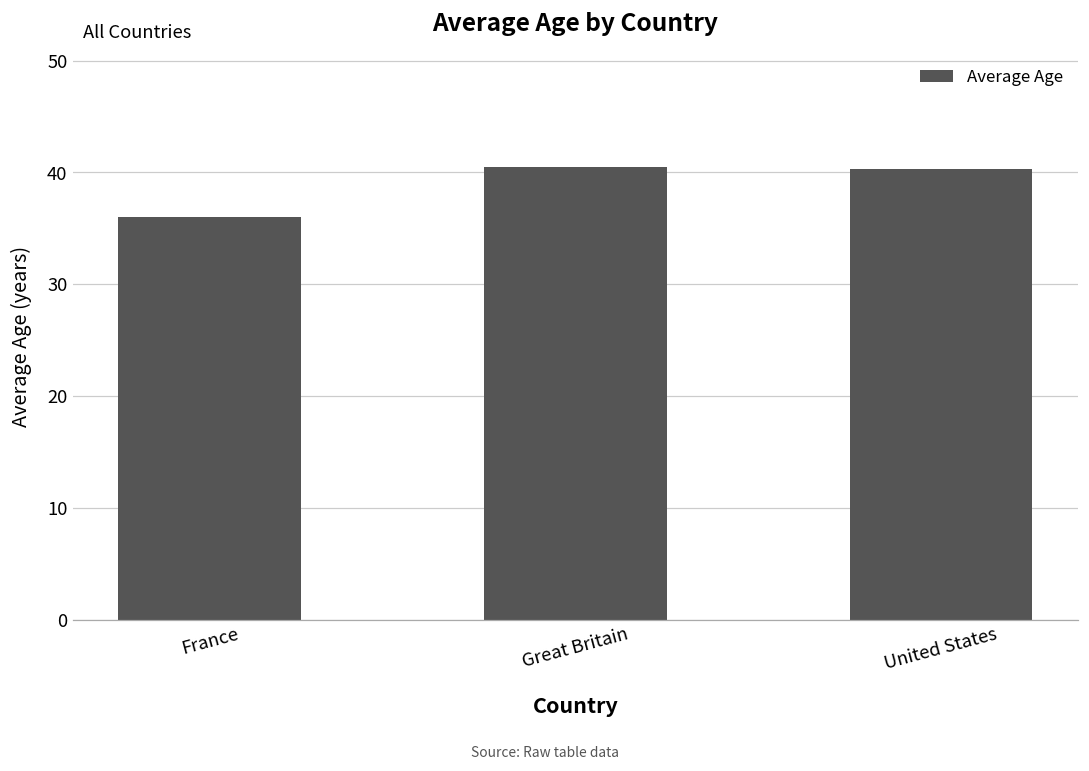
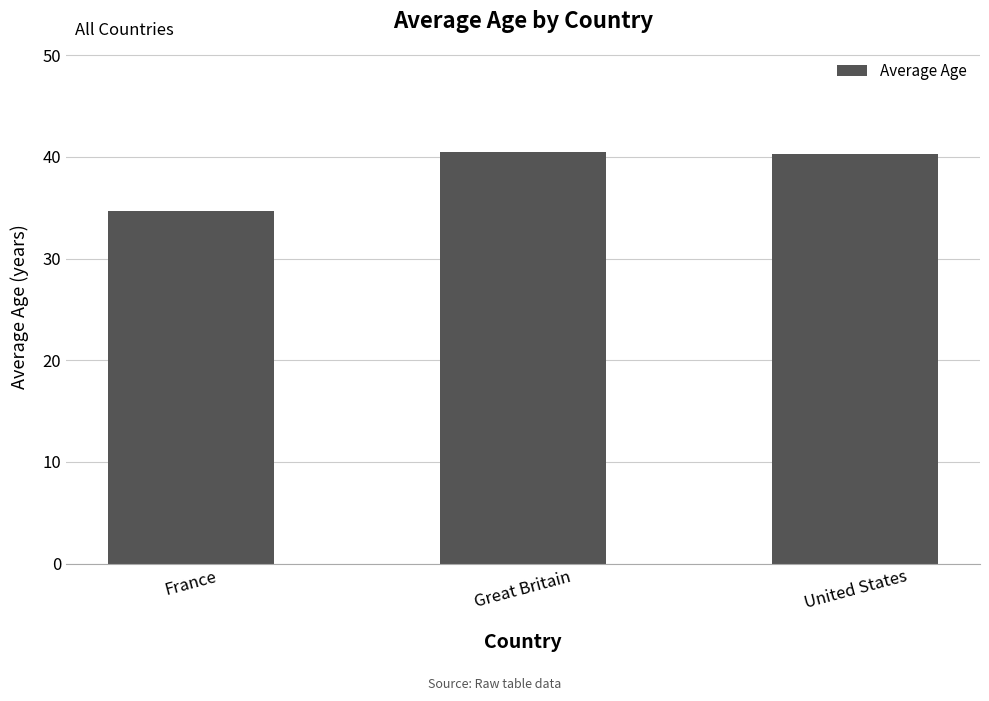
France: 36.0 -> 34.7
